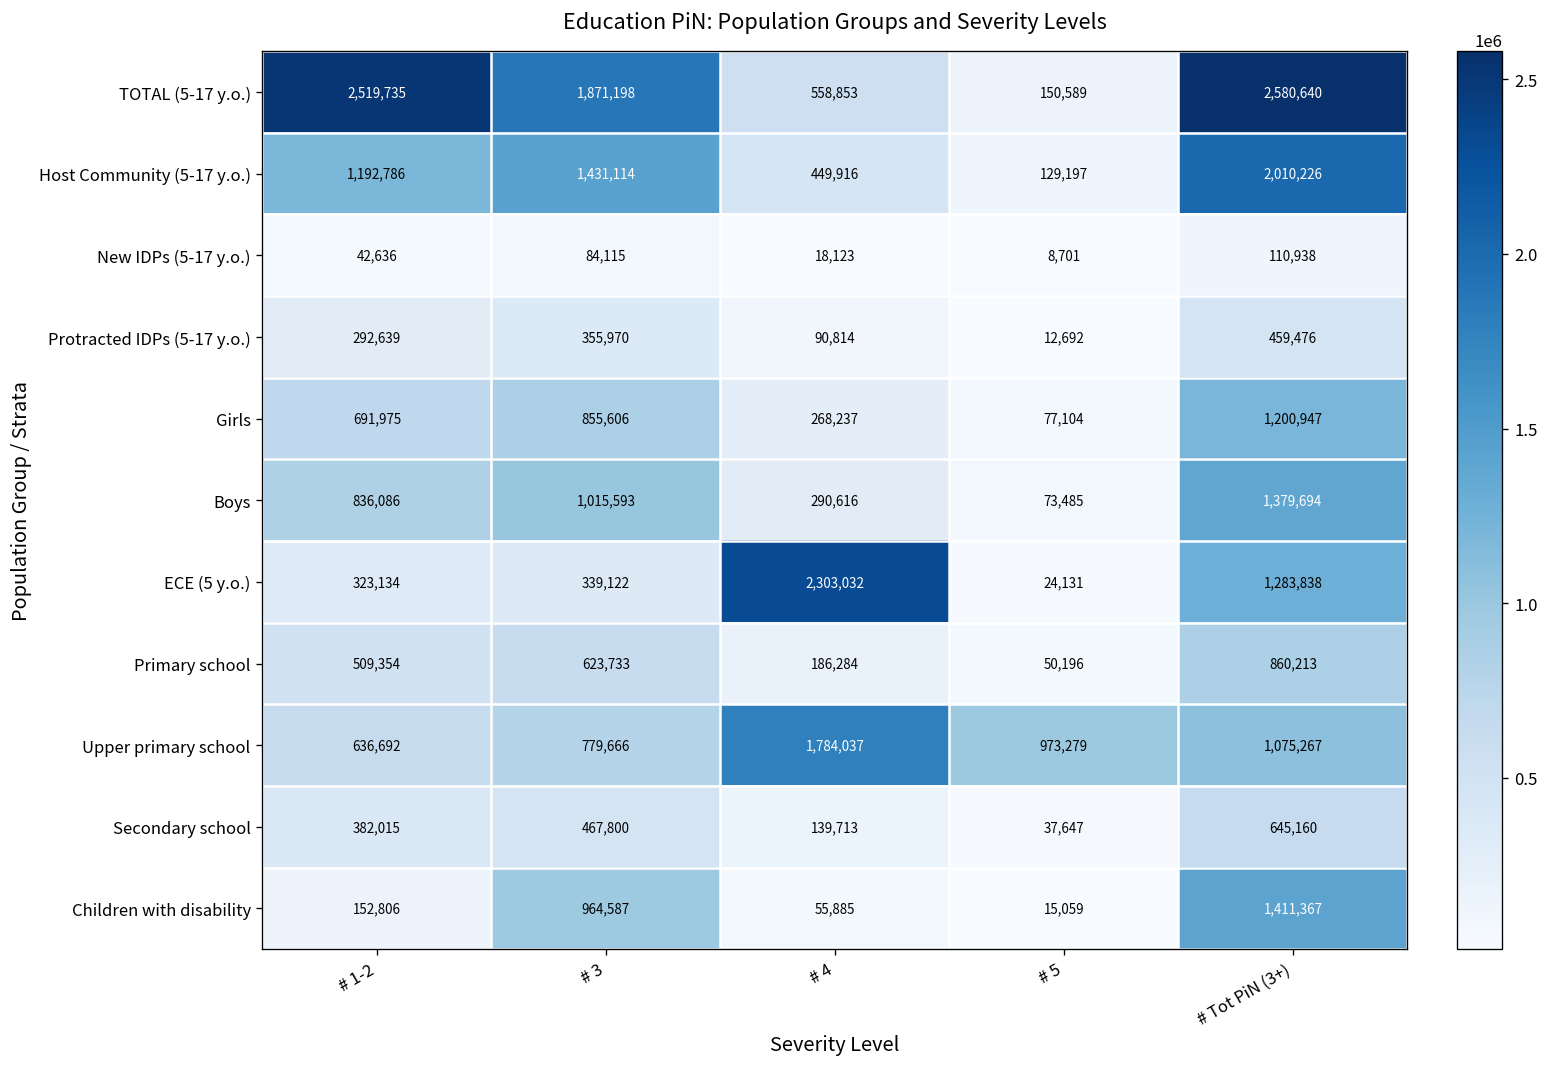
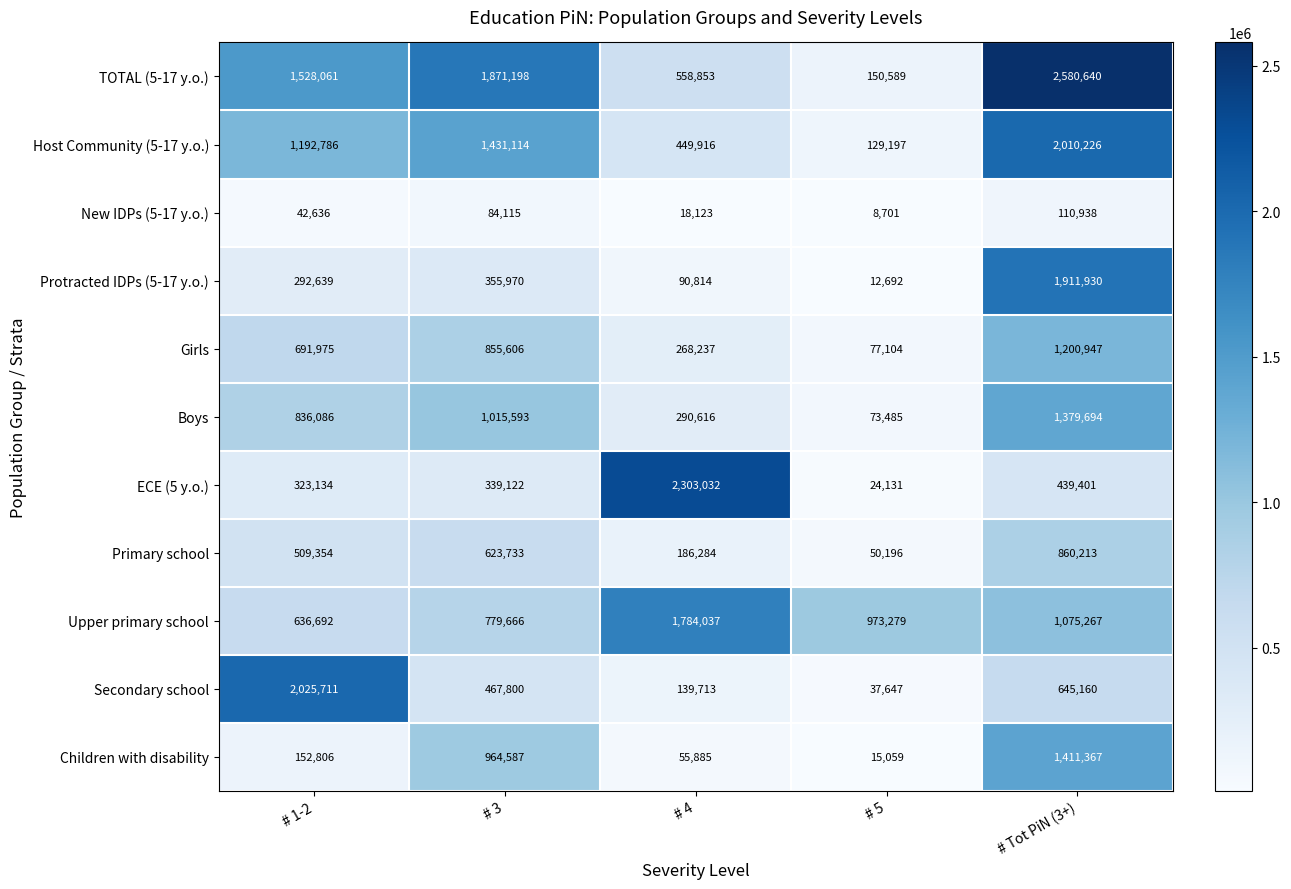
TOTAL (5-17 y.o.), # 1-2: 2,519,735 -> 1,528,061
Protracted IDPs (5-17 y.o.), # Tot PiN (3+): 459,476 -> 1,911,930
ECE (5 y.o.), # Tot PiN (3+): 1,283,838 -> 439,401
Secondary school, # 1-2: 382,015 -> 2,025,711
